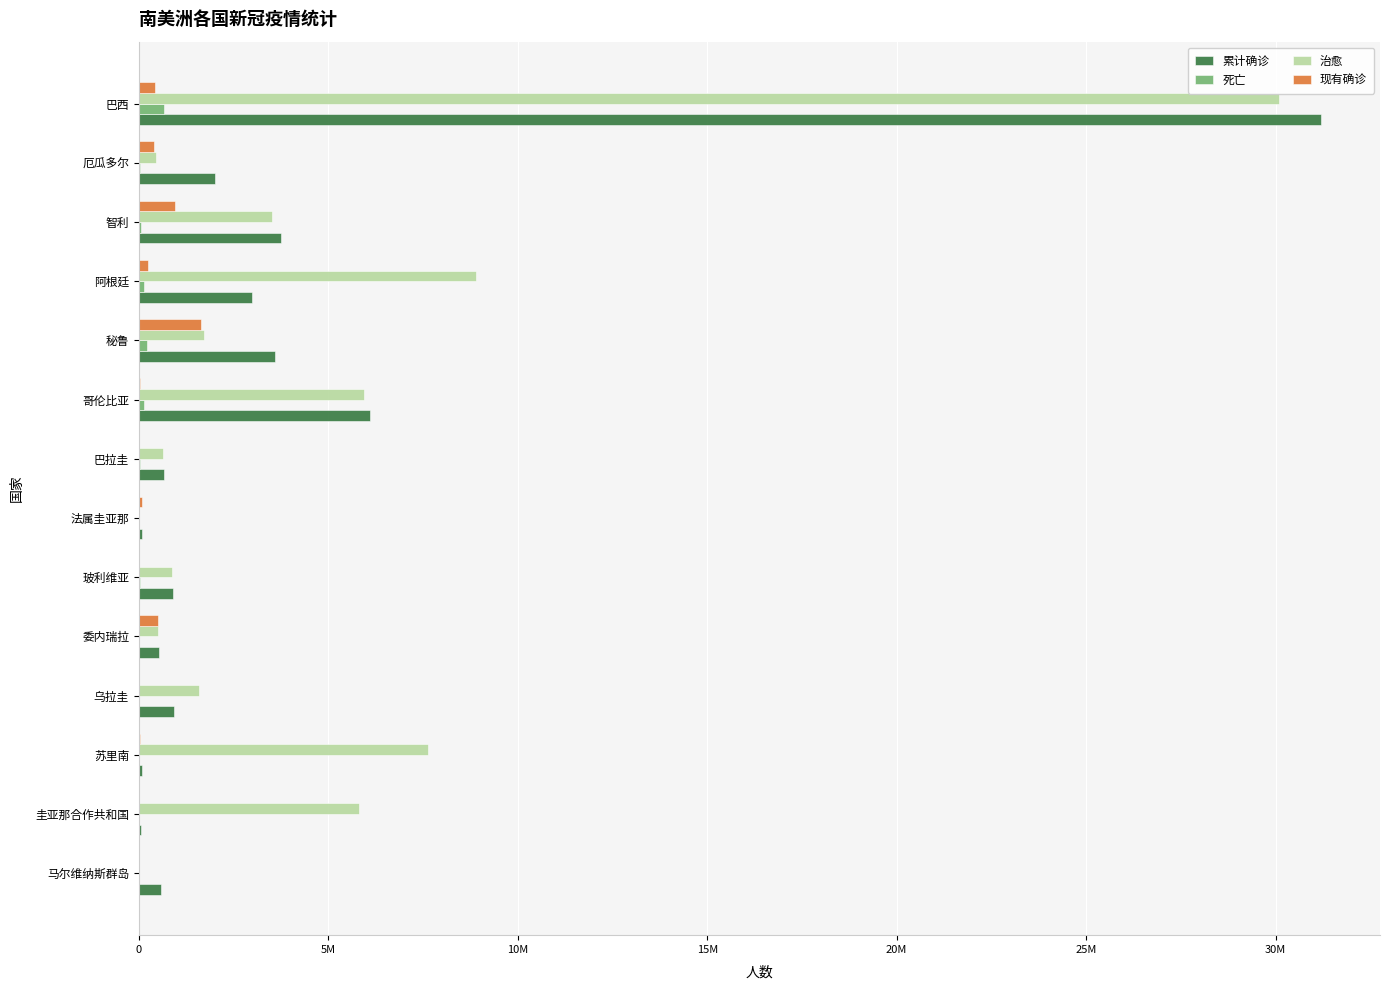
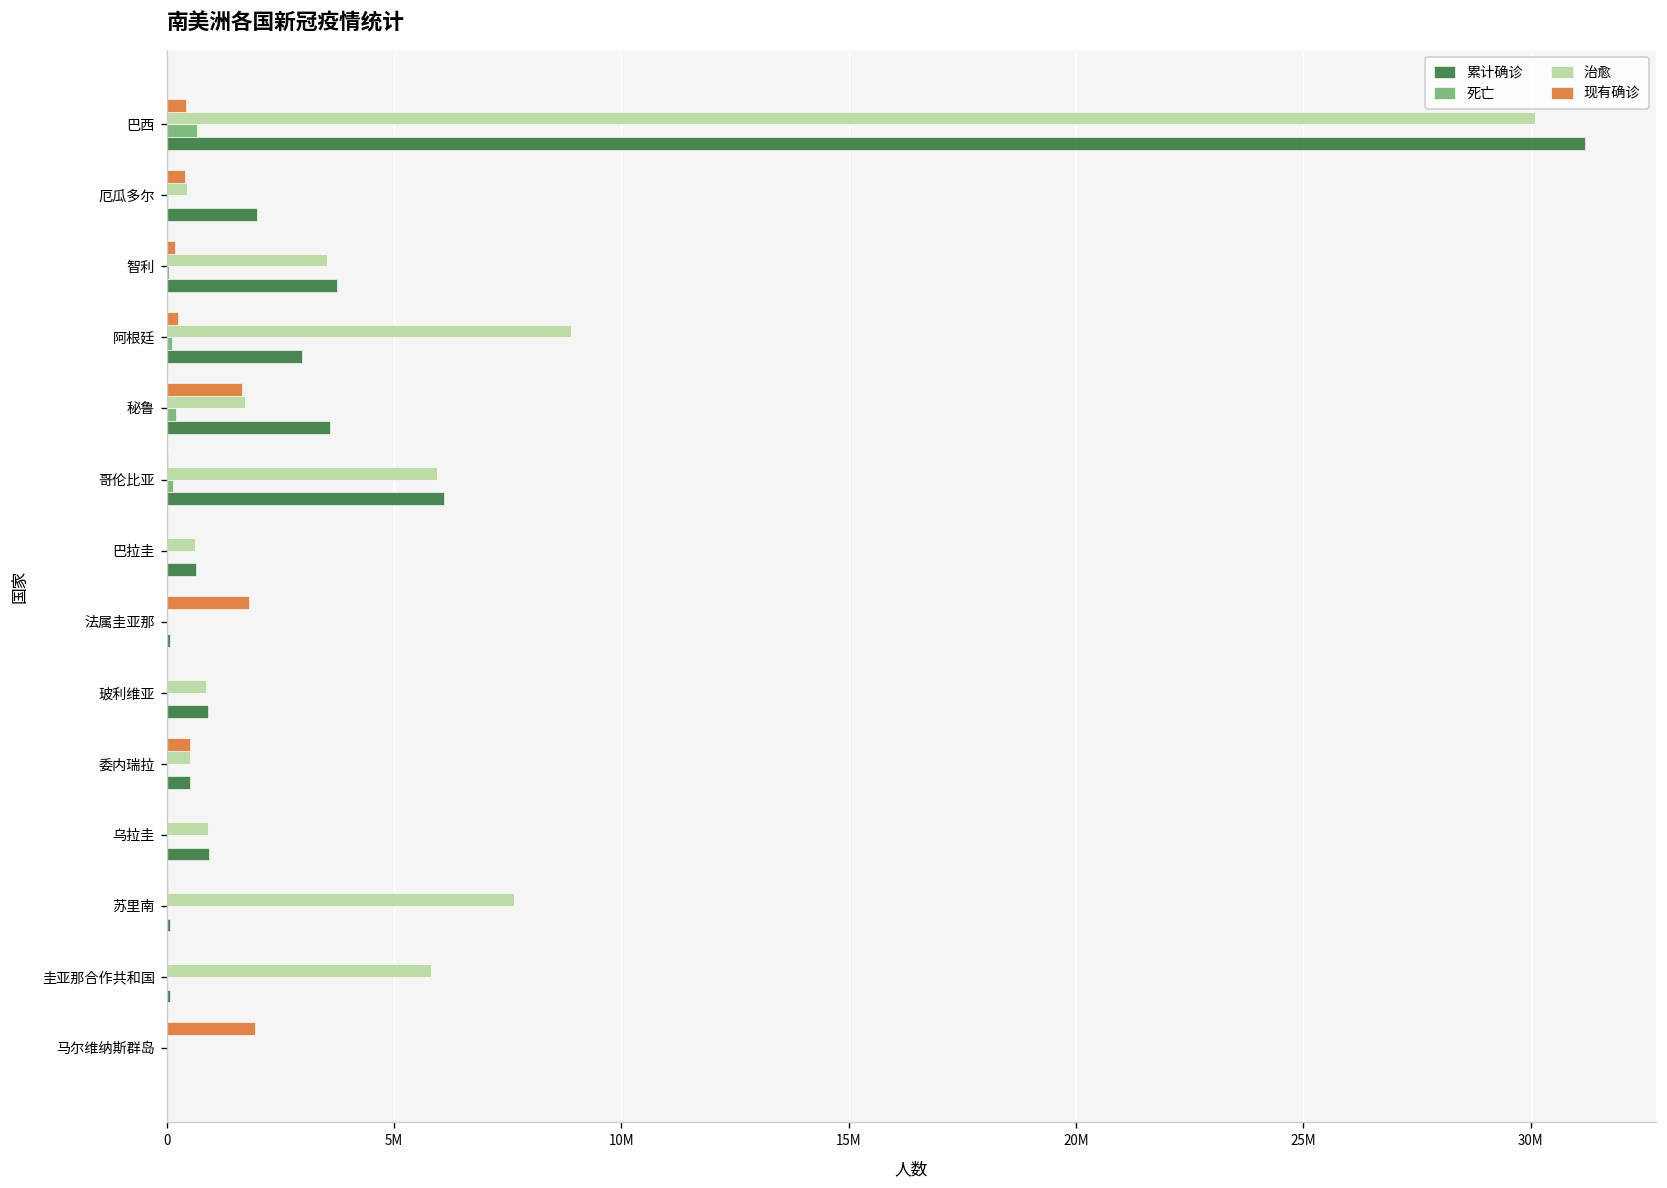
现有确诊, 智利: 1000000 -> 200000
现有确诊, 法属圭亚那: 100000 -> 1800000
治愈, 乌拉圭: 1600000 -> 900000
现有确诊, 马尔维纳斯群岛: 0 -> 2000000
累计确诊, 马尔维纳斯群岛: 600000 -> 0
